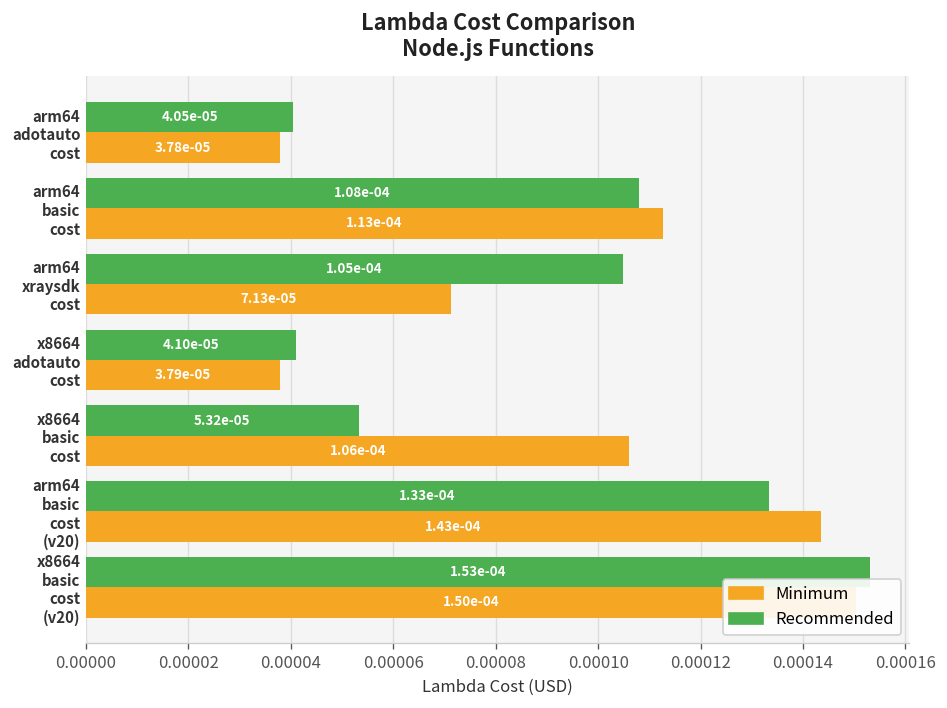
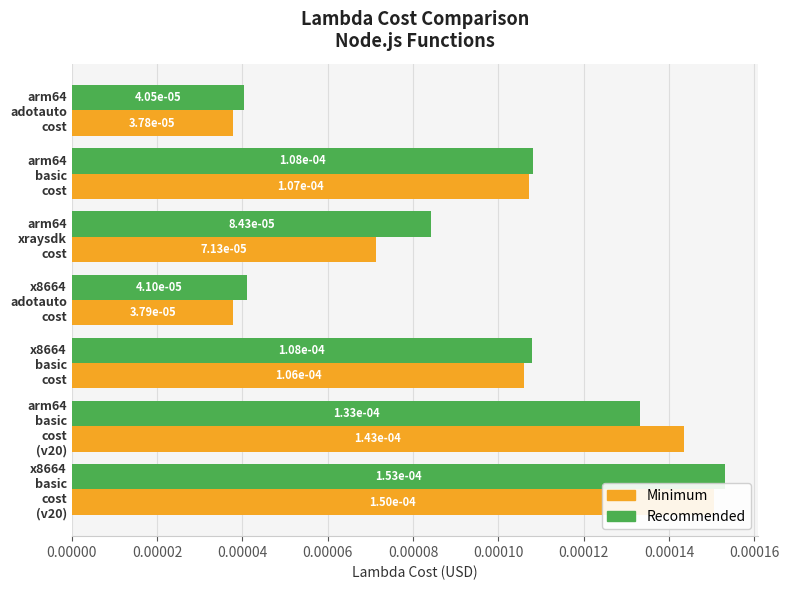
Minimum, arm64 basic cost: 1.13e-04 -> 1.07e-04
Recommended, arm64 xraysdk cost: 1.05e-04 -> 8.43e-05
Recommended, x8664 basic cost: 5.32e-05 -> 1.08e-04
